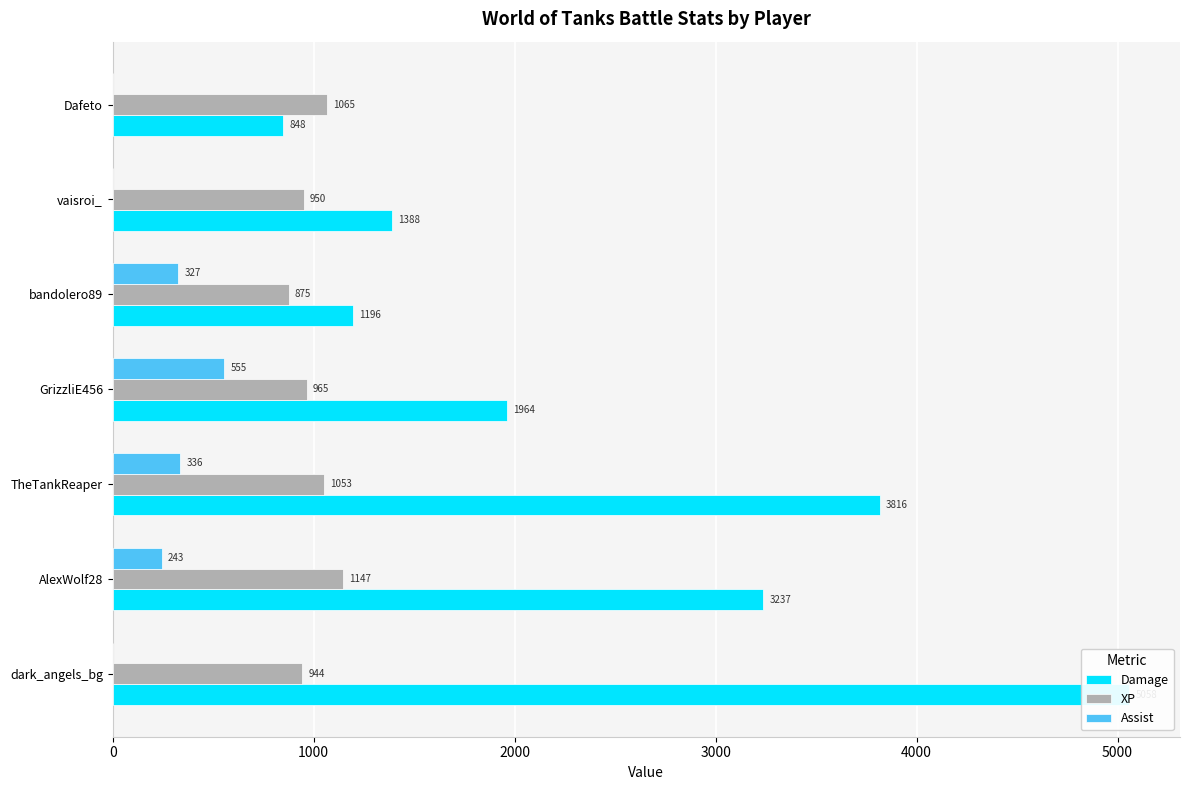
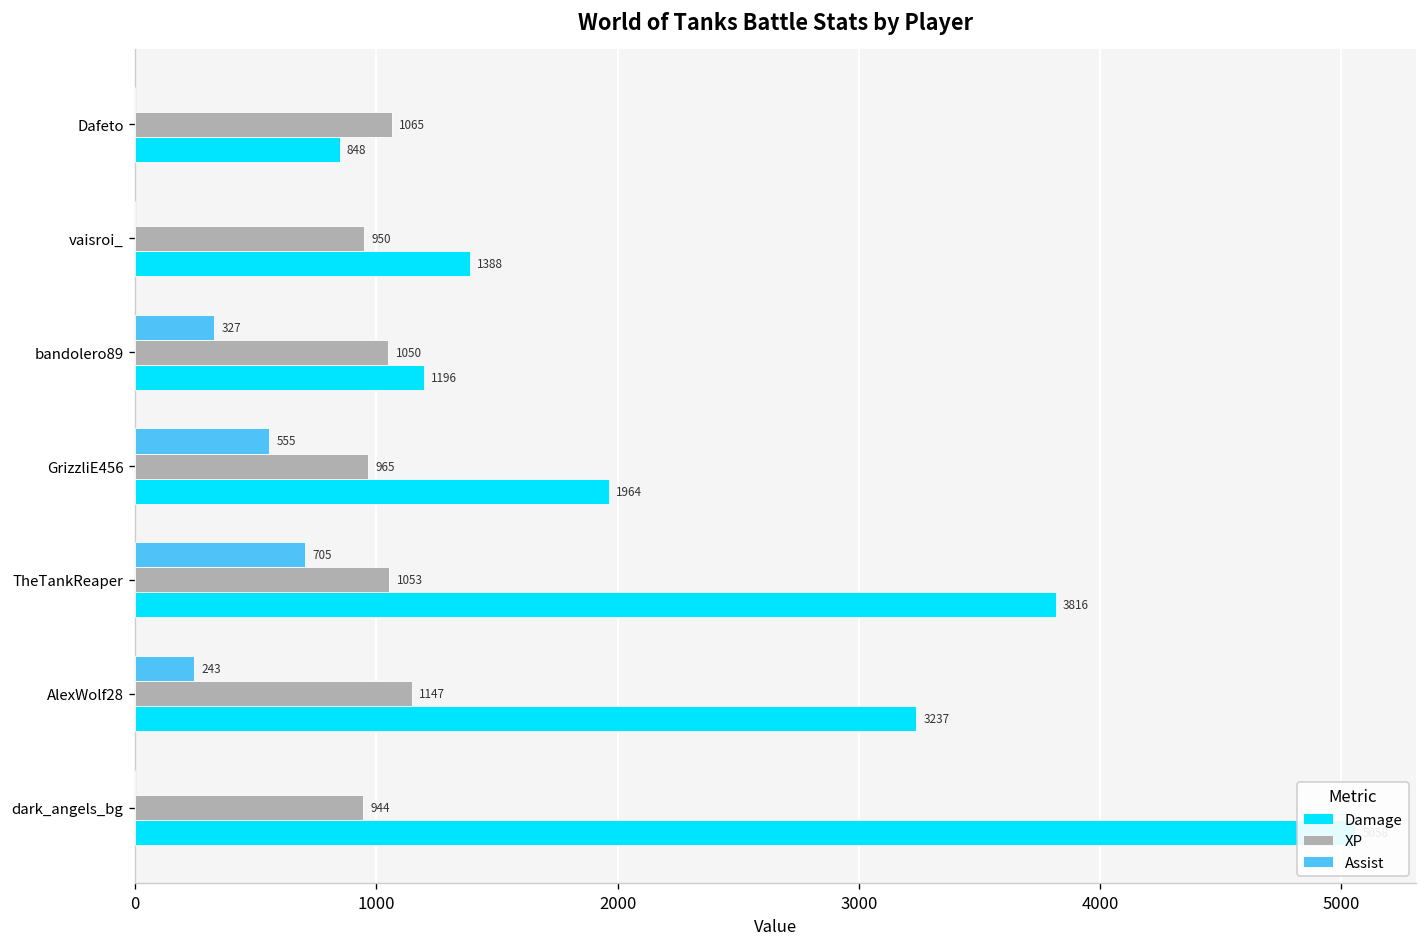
XP, bandolero89: 875 -> 1050
Assist, TheTankReaper: 336 -> 705
